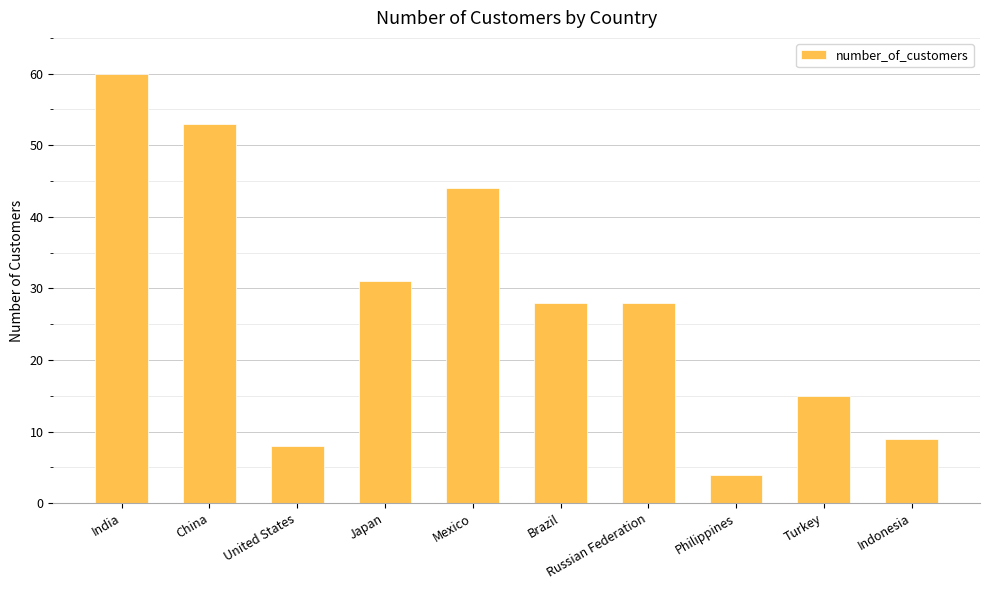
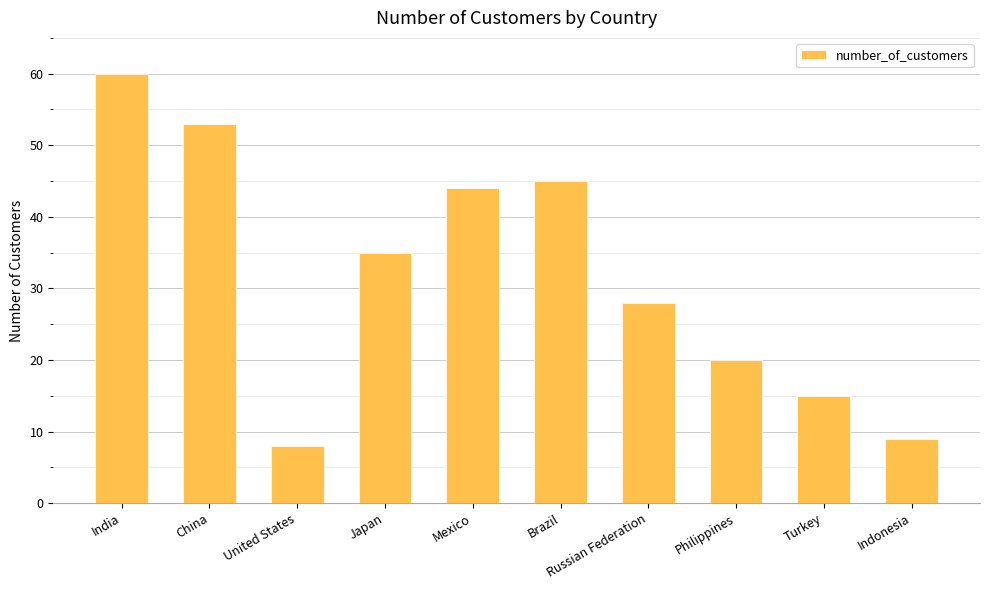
Japan: 31 -> 35
Brazil: 28 -> 45
Philippines: 4 -> 20
